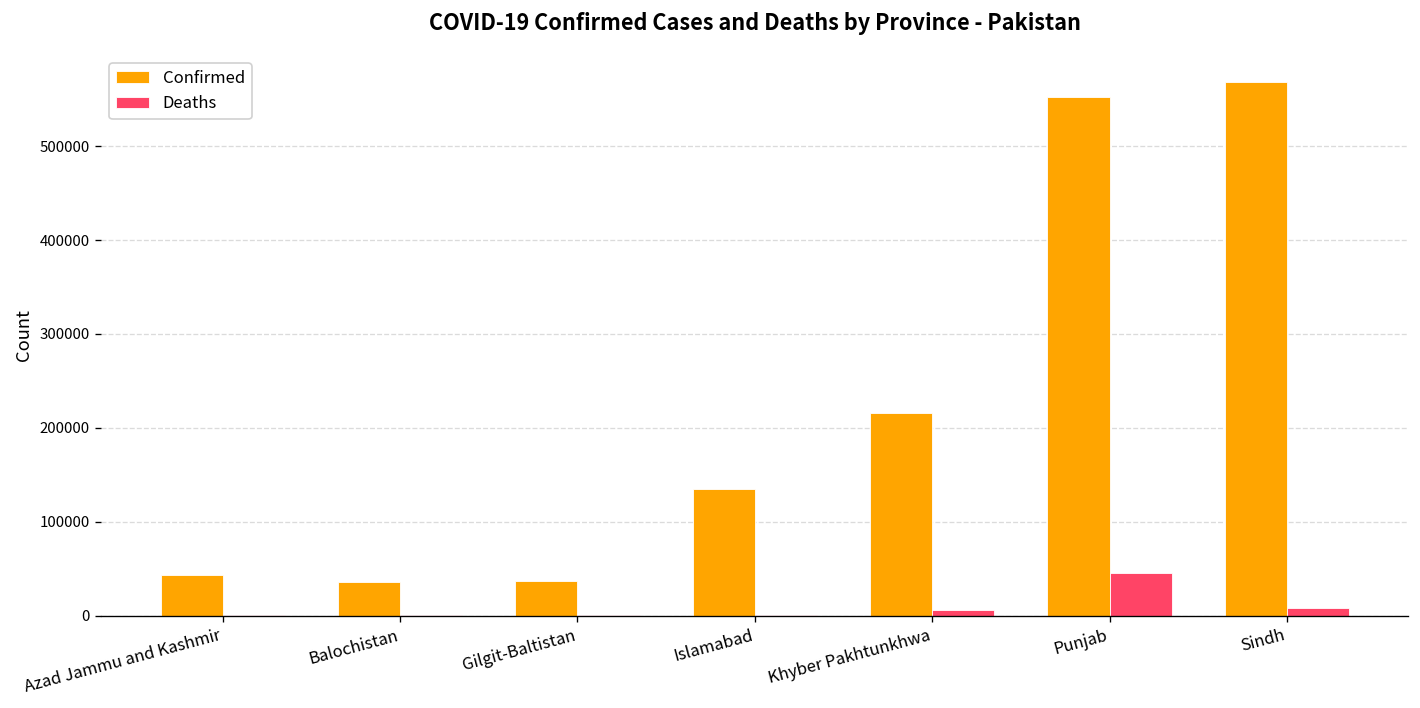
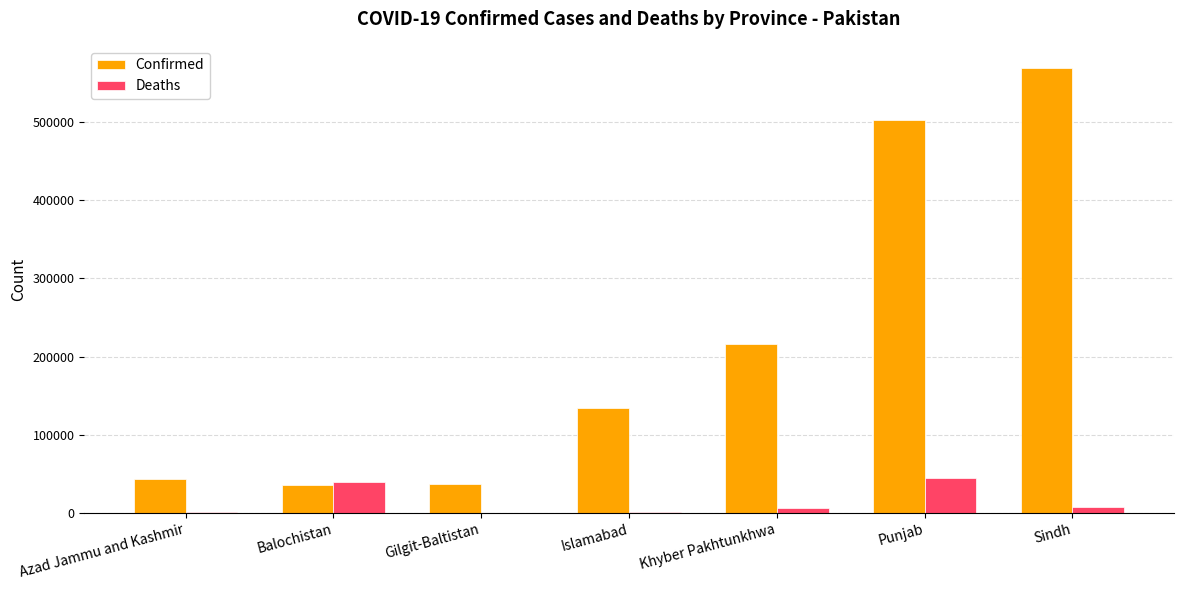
Deaths, Balochistan: 0 -> 40000
Confirmed, Punjab: 550000 -> 500000
